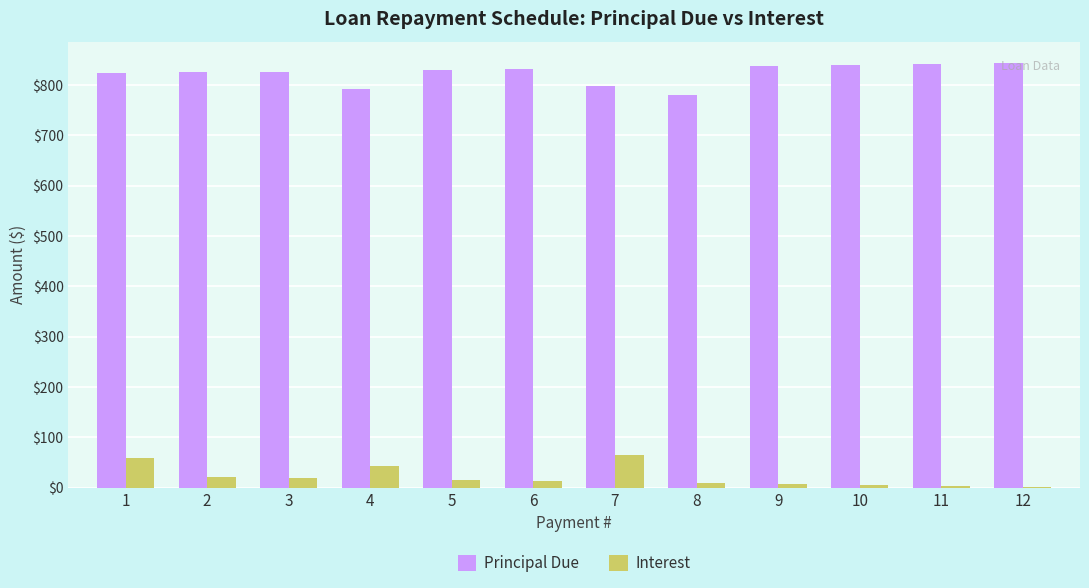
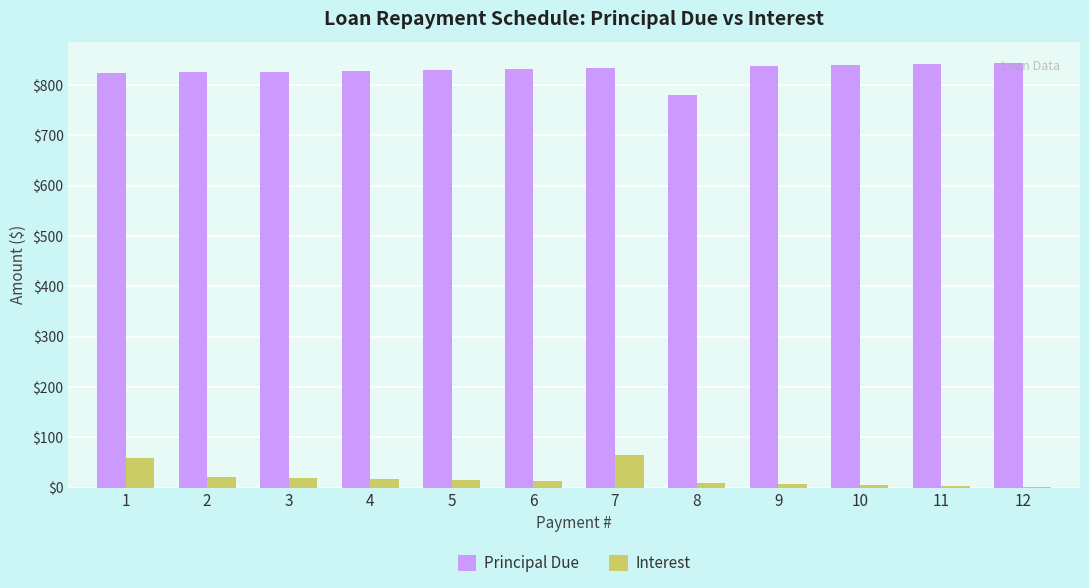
Principal Due, 4: $790 -> $830
Interest, 4: $40 -> $20
Principal Due, 7: $800 -> $830
